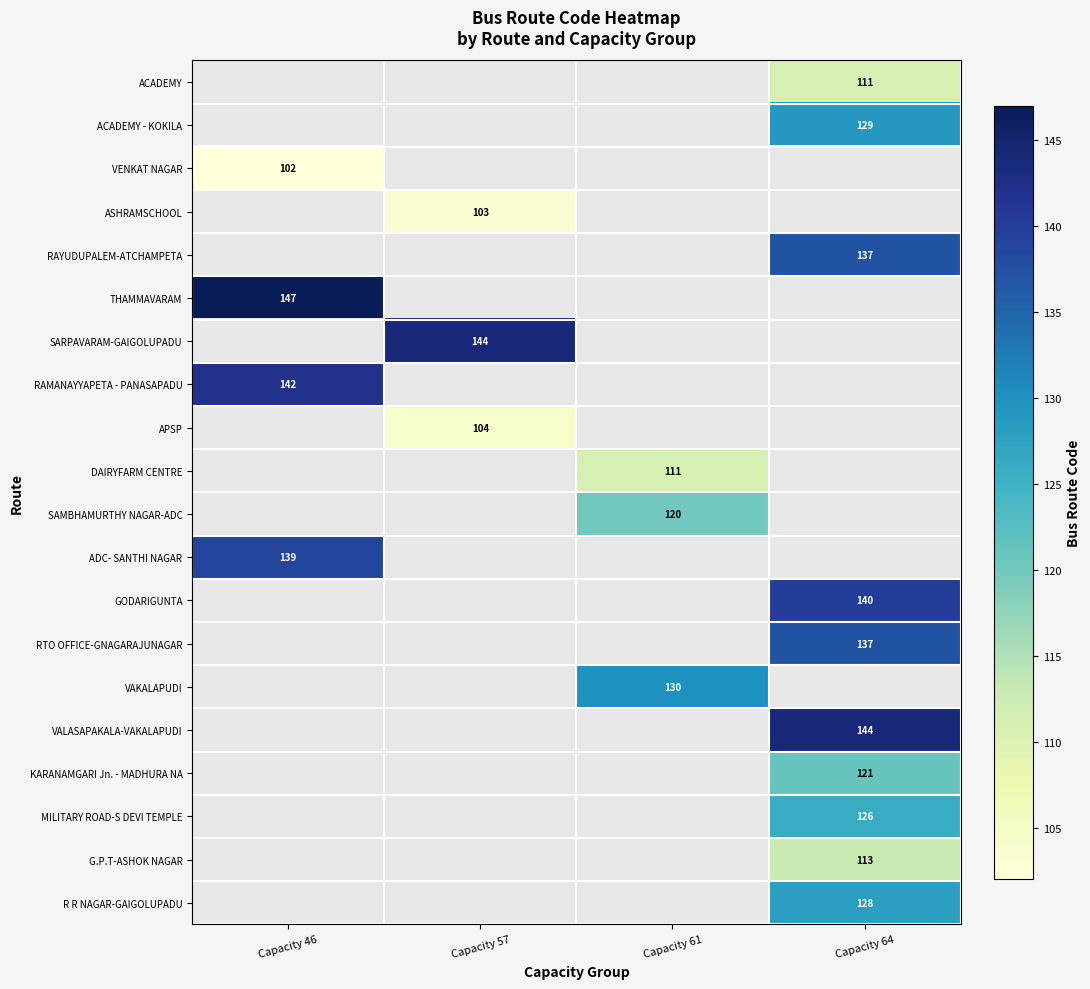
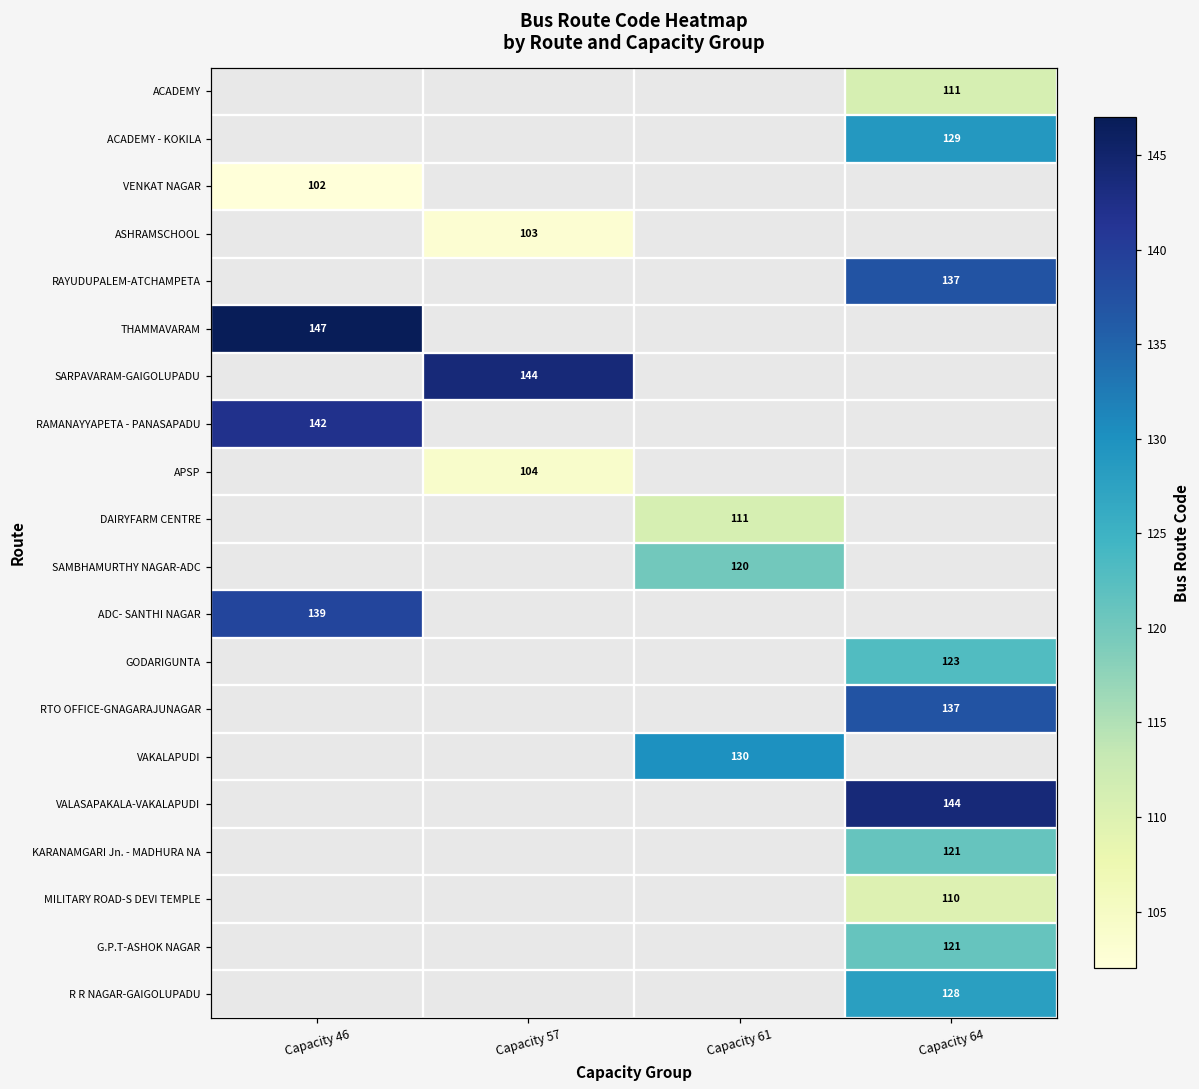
GODARIGUNTA, Capacity 64: 140 -> 123
MILITARY ROAD-S DEVI TEMPLE, Capacity 64: 126 -> 110
G.P.T-ASHOK NAGAR, Capacity 64: 113 -> 121
